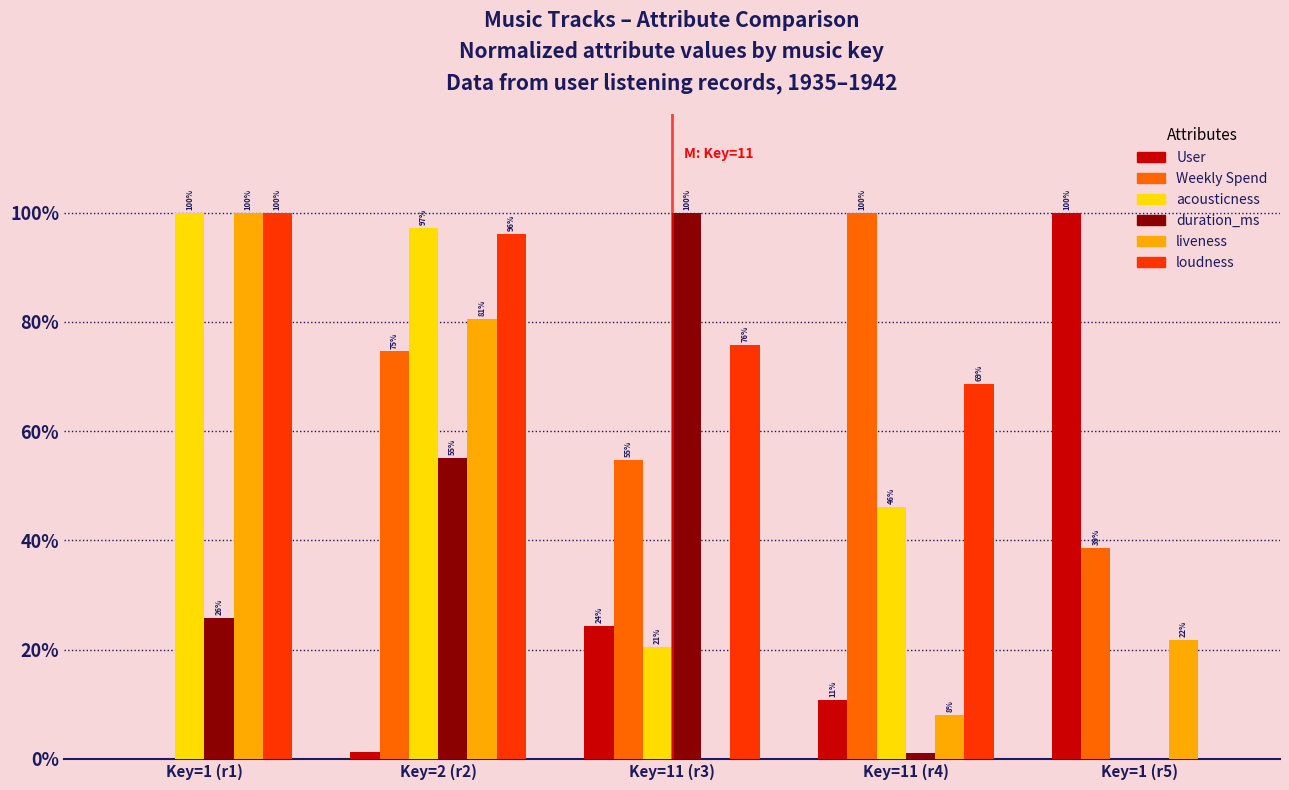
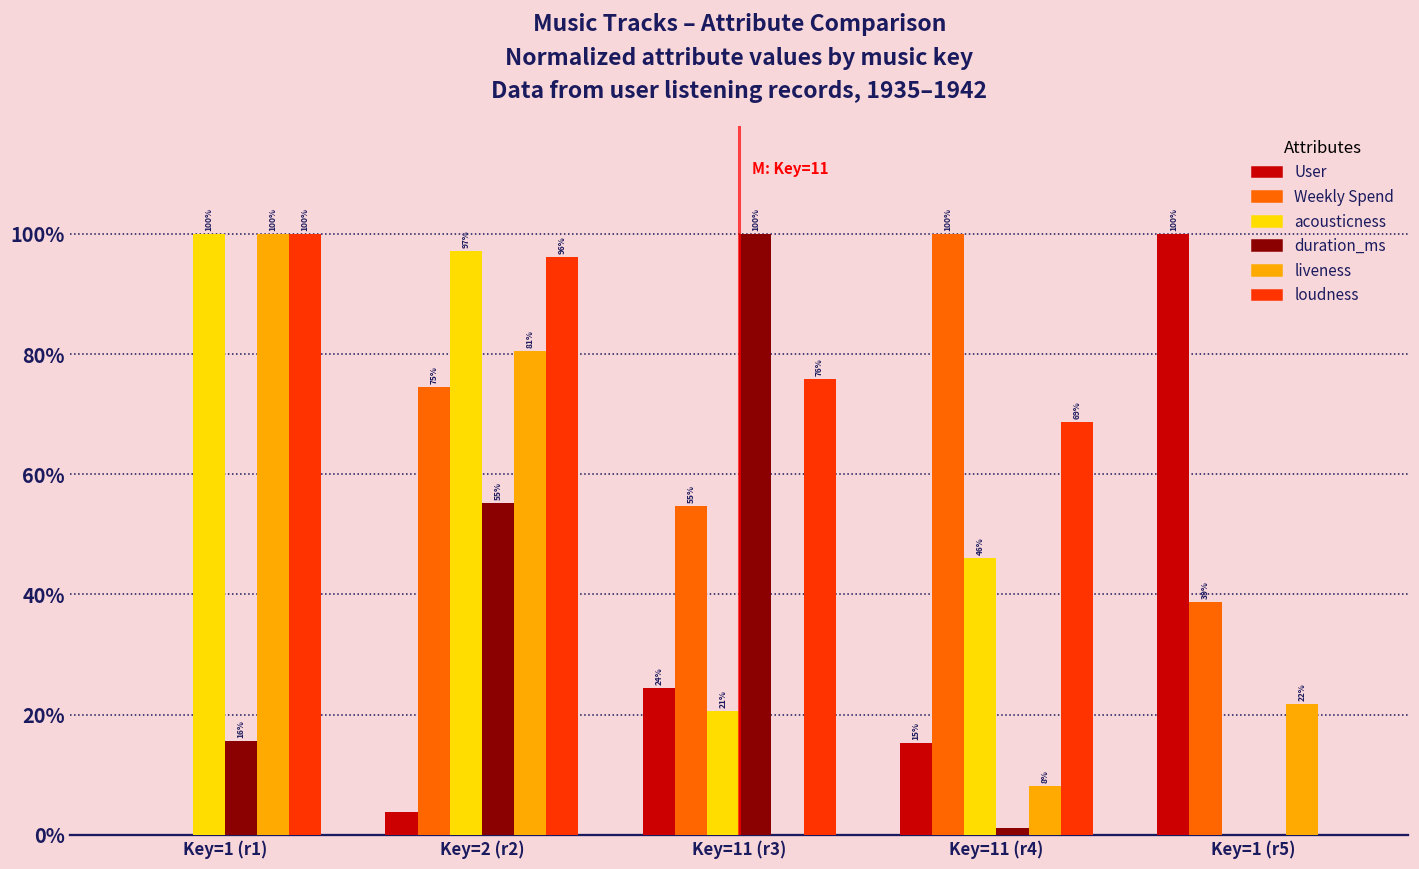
duration_ms, Key=1 (r1): 26% -> 16%
User, Key=2 (r2): 1% -> 4%
User, Key=11 (r4): 11% -> 15%
